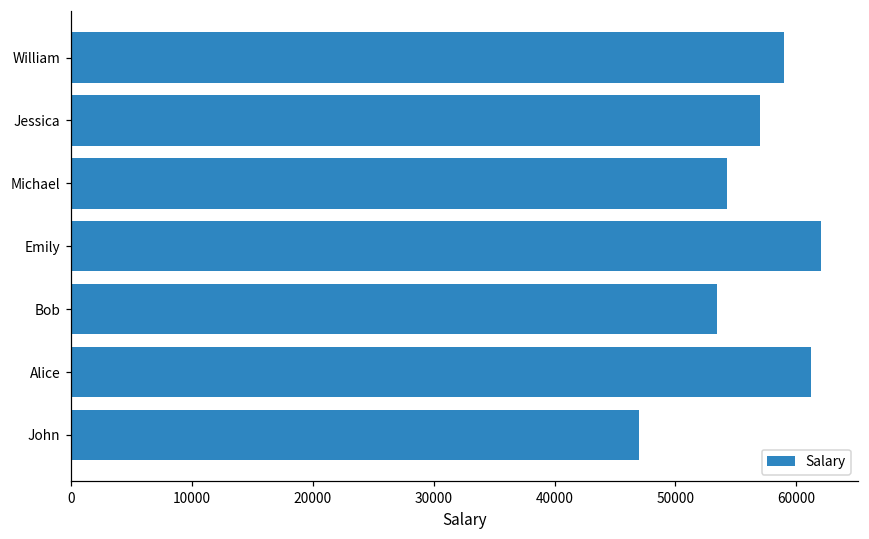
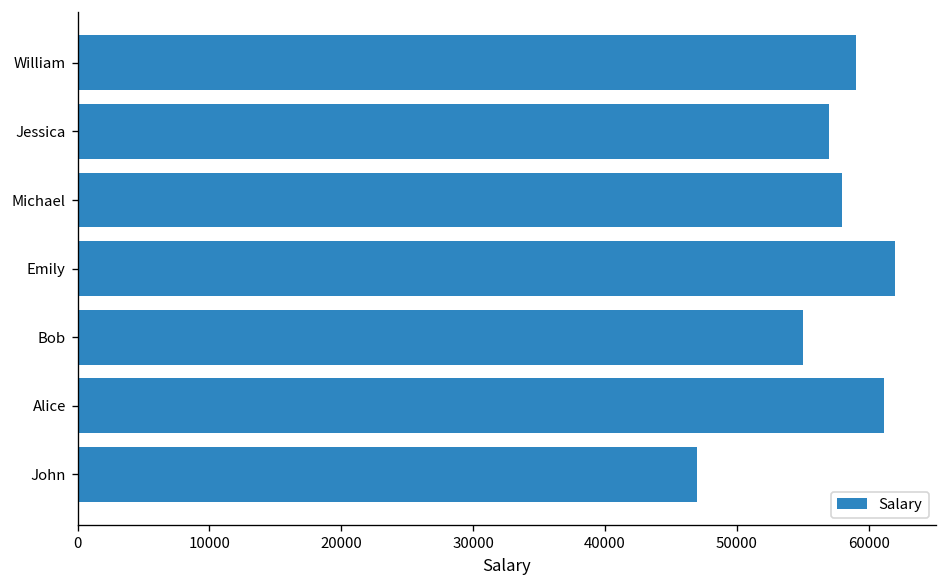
Michael: 54200 -> 58000
Bob: 53500 -> 55000
